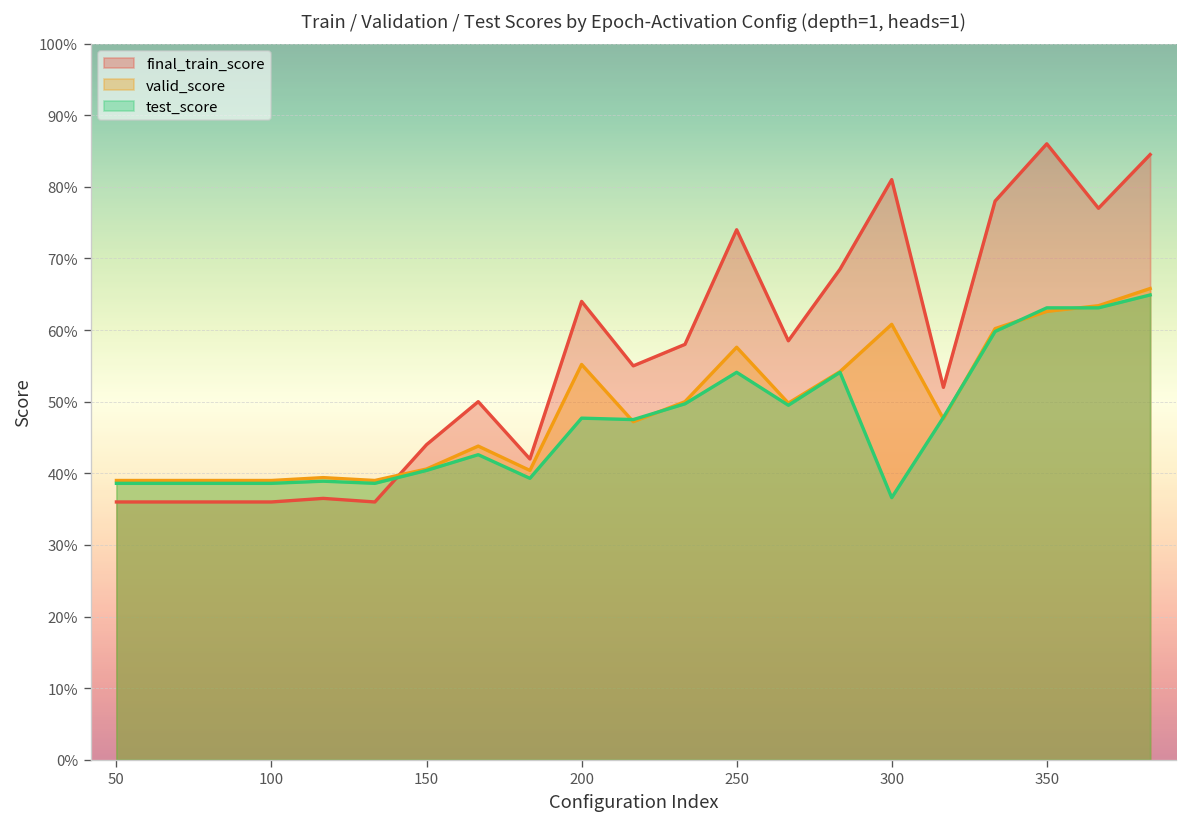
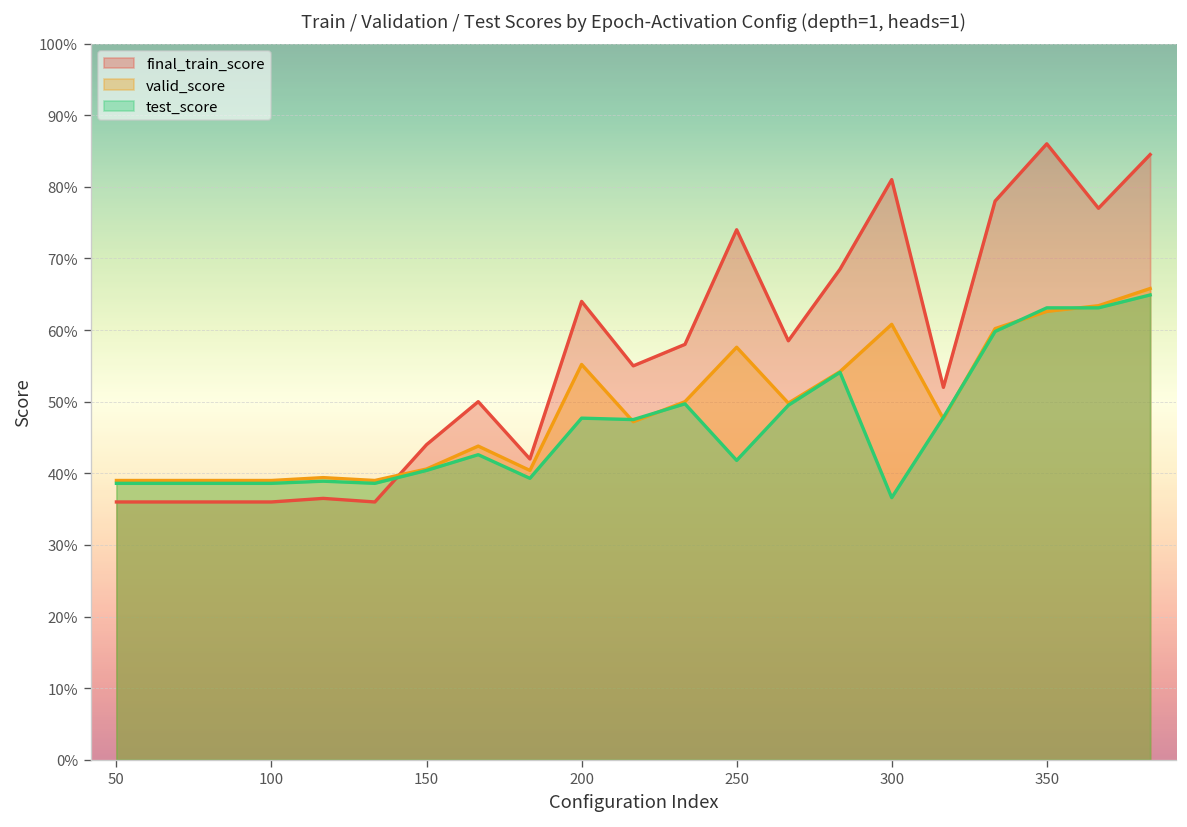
test_score, 250: 54% -> 42%
